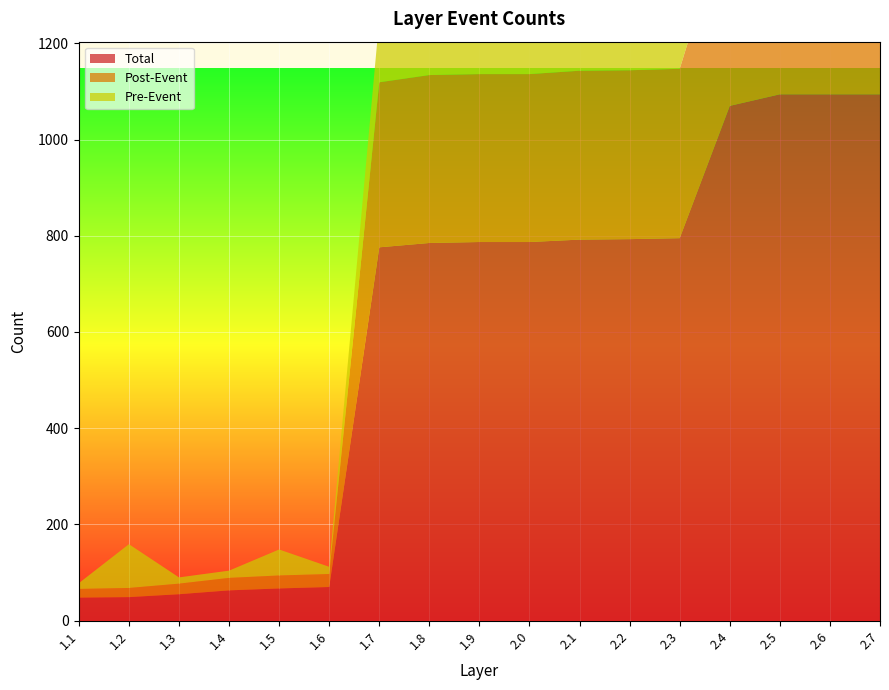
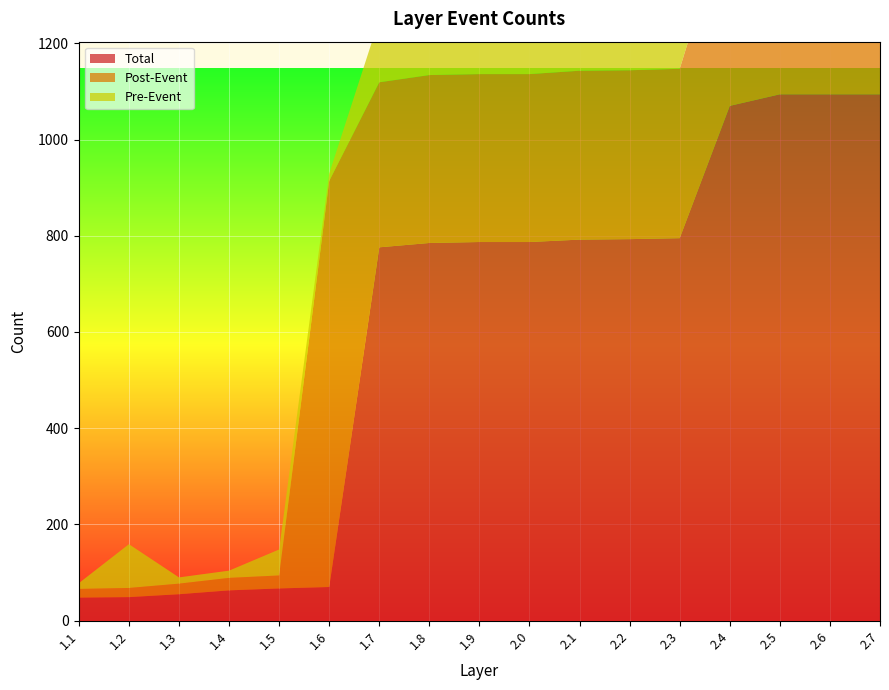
Post-Event, 1.6: 30 -> 840
